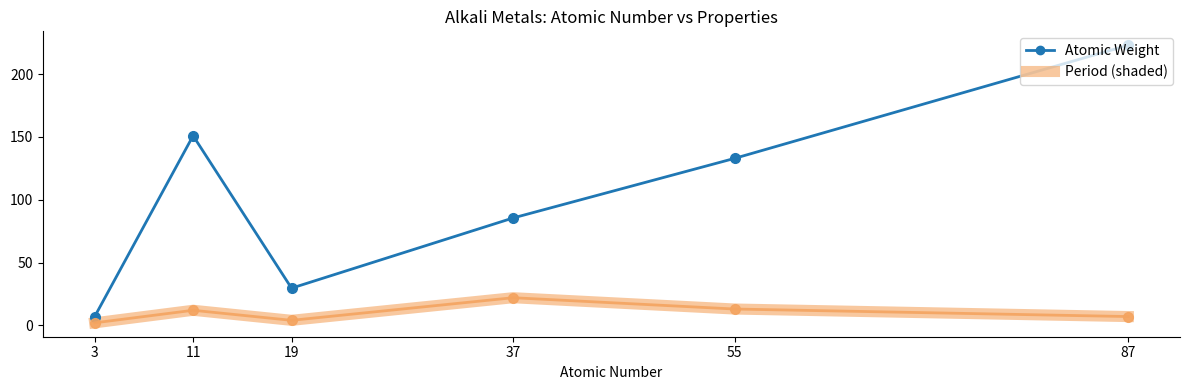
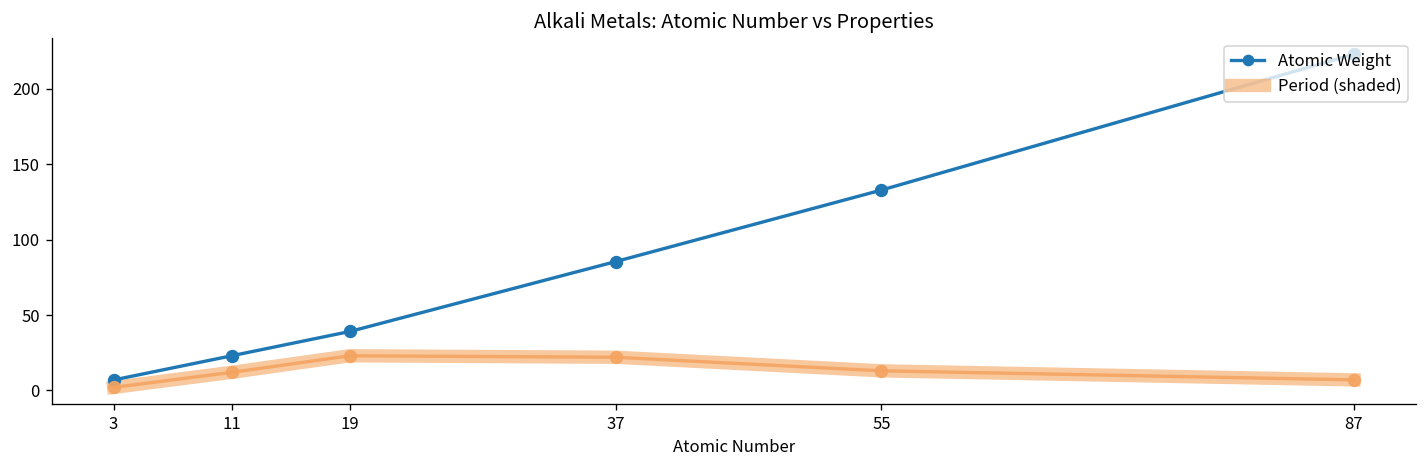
Atomic Weight, 11: 151 -> 23
Atomic Weight, 19: 30 -> 39
Period (shaded), 19: 4 -> 23
